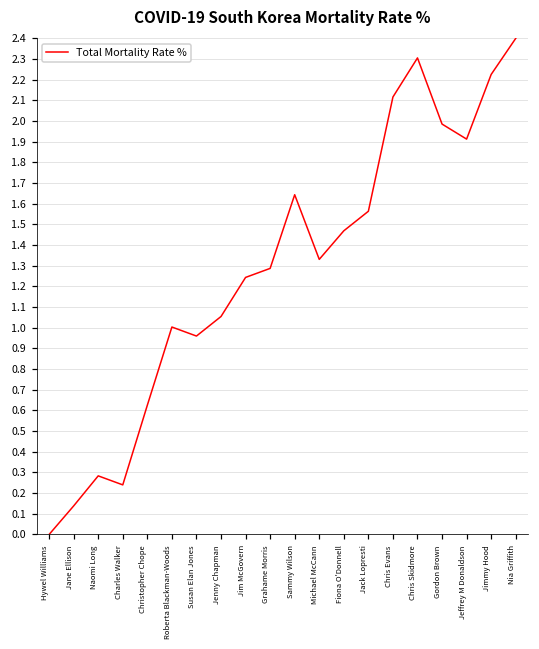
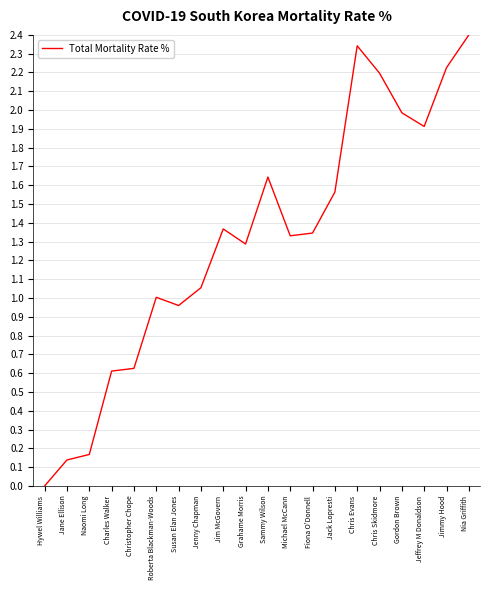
Naomi Long: 0.28 -> 0.17
Charles Walker: 0.24 -> 0.61
Jim McGovern: 1.24 -> 1.37
Fiona O'Donnell: 1.47 -> 1.35
Chris Evans: 2.12 -> 2.34
Chris Skidmore: 2.31 -> 2.20
